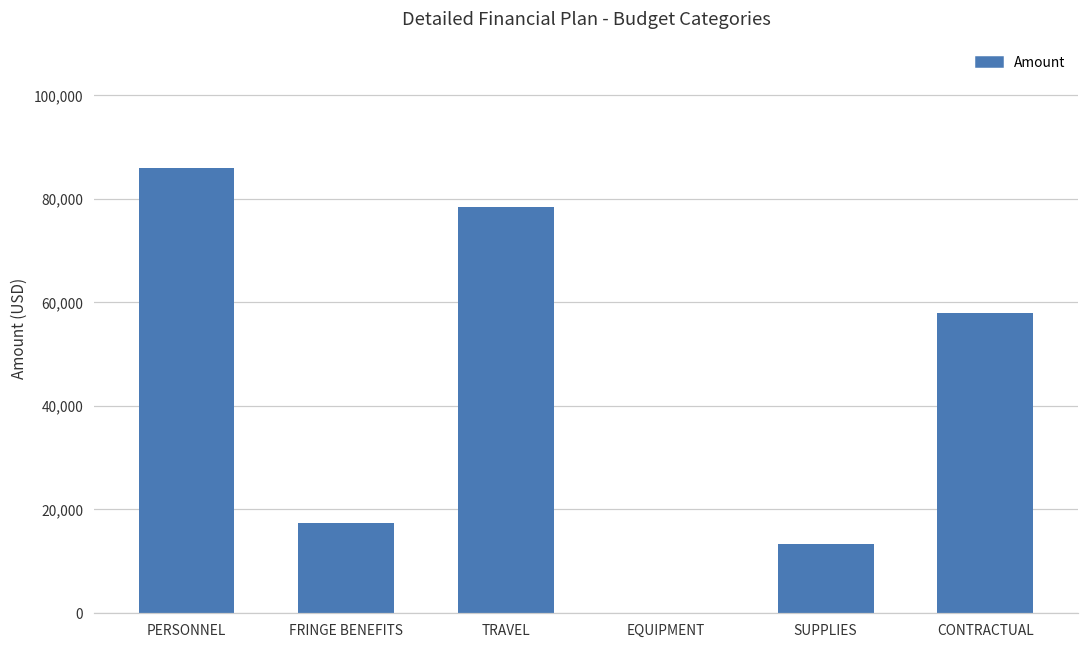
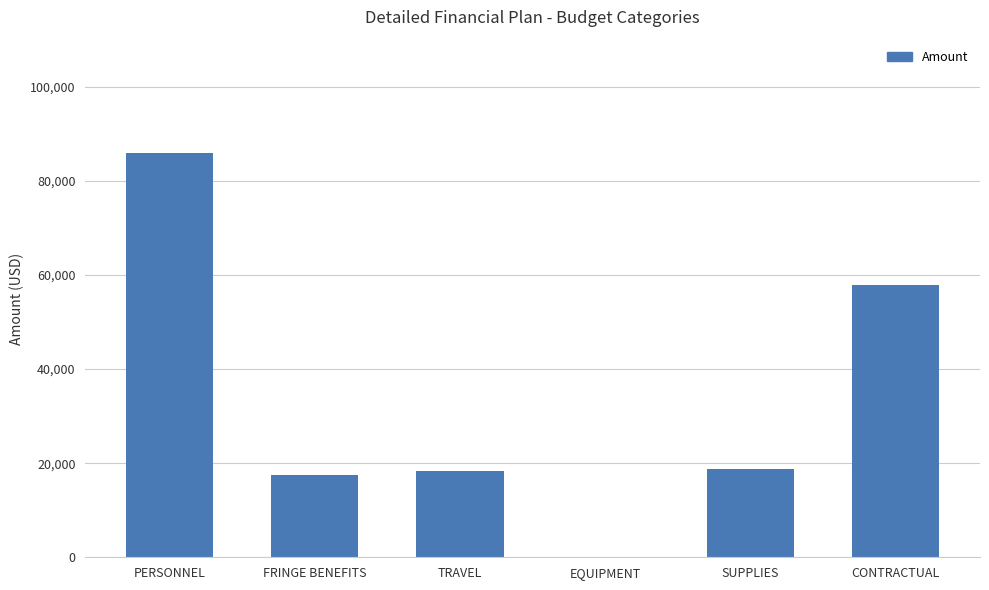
TRAVEL: 78,000 -> 18,000
SUPPLIES: 13,000 -> 19,000
